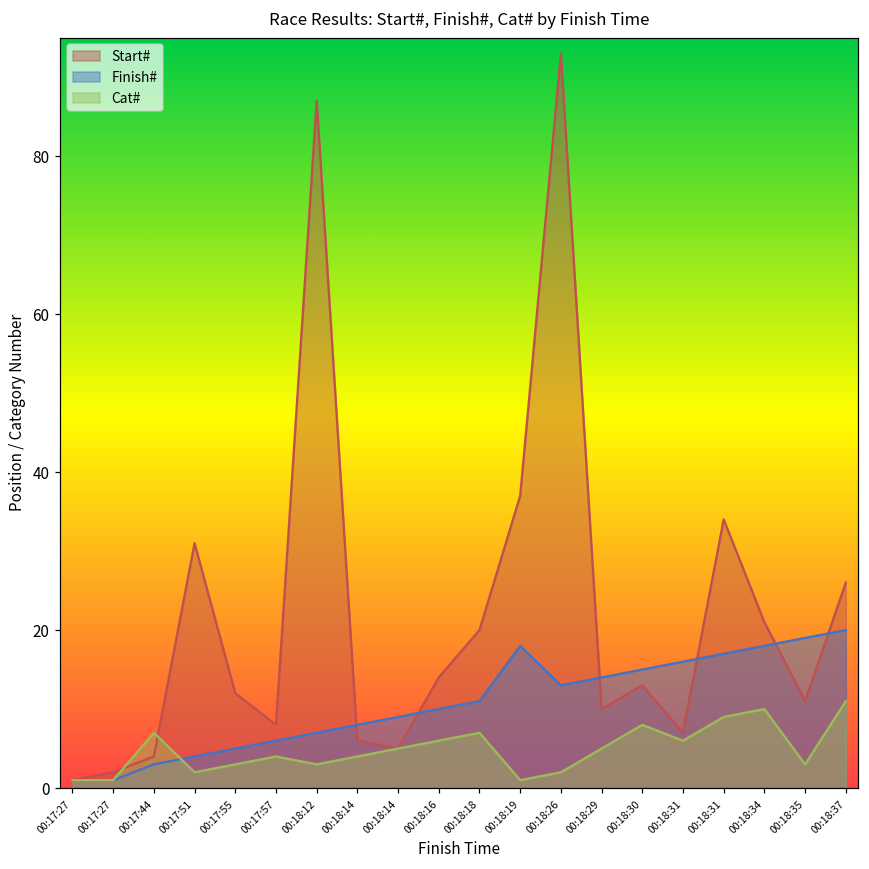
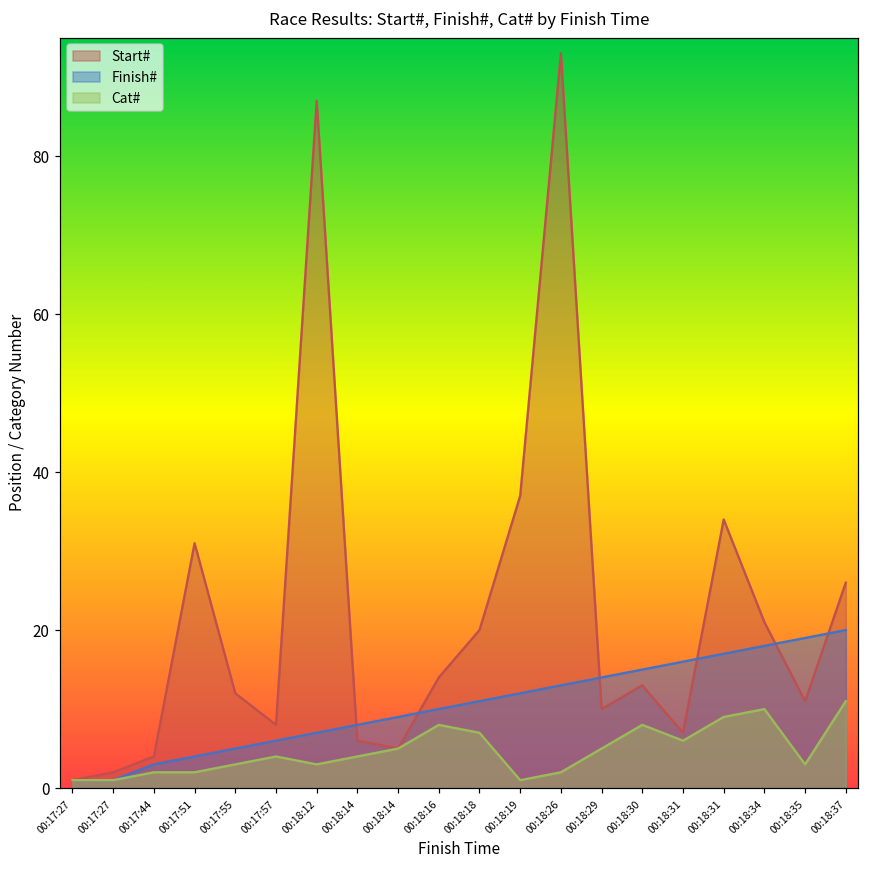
Cat#, 00:17:44: 7 -> 2
Cat#, 00:18:16: 6 -> 8
Finish#, 00:18:19: 18 -> 12
